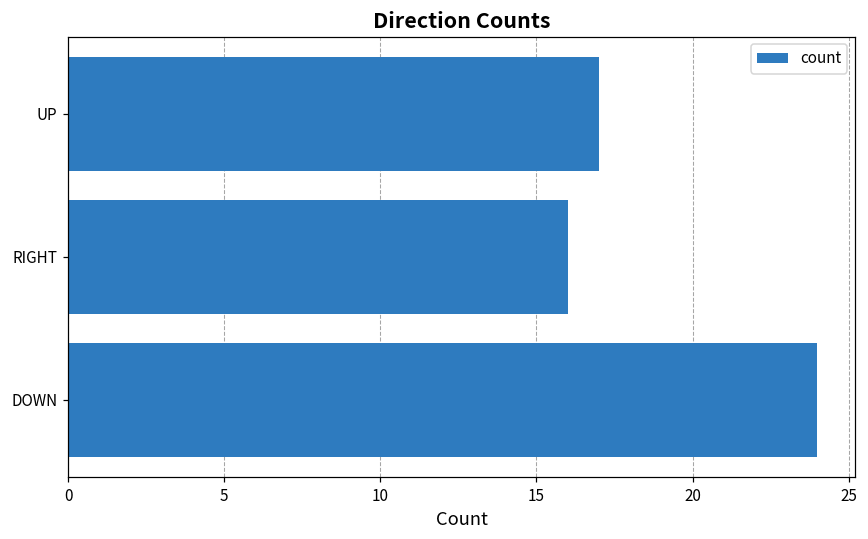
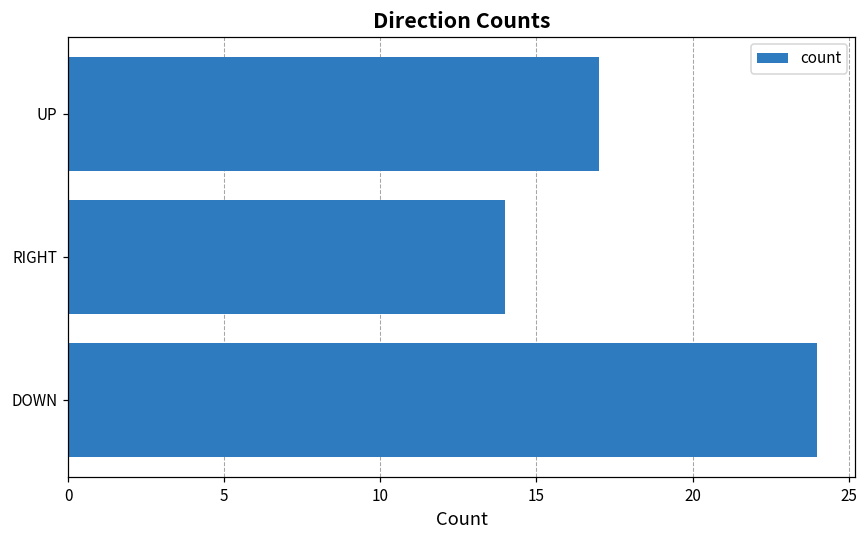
RIGHT: 16 -> 14
